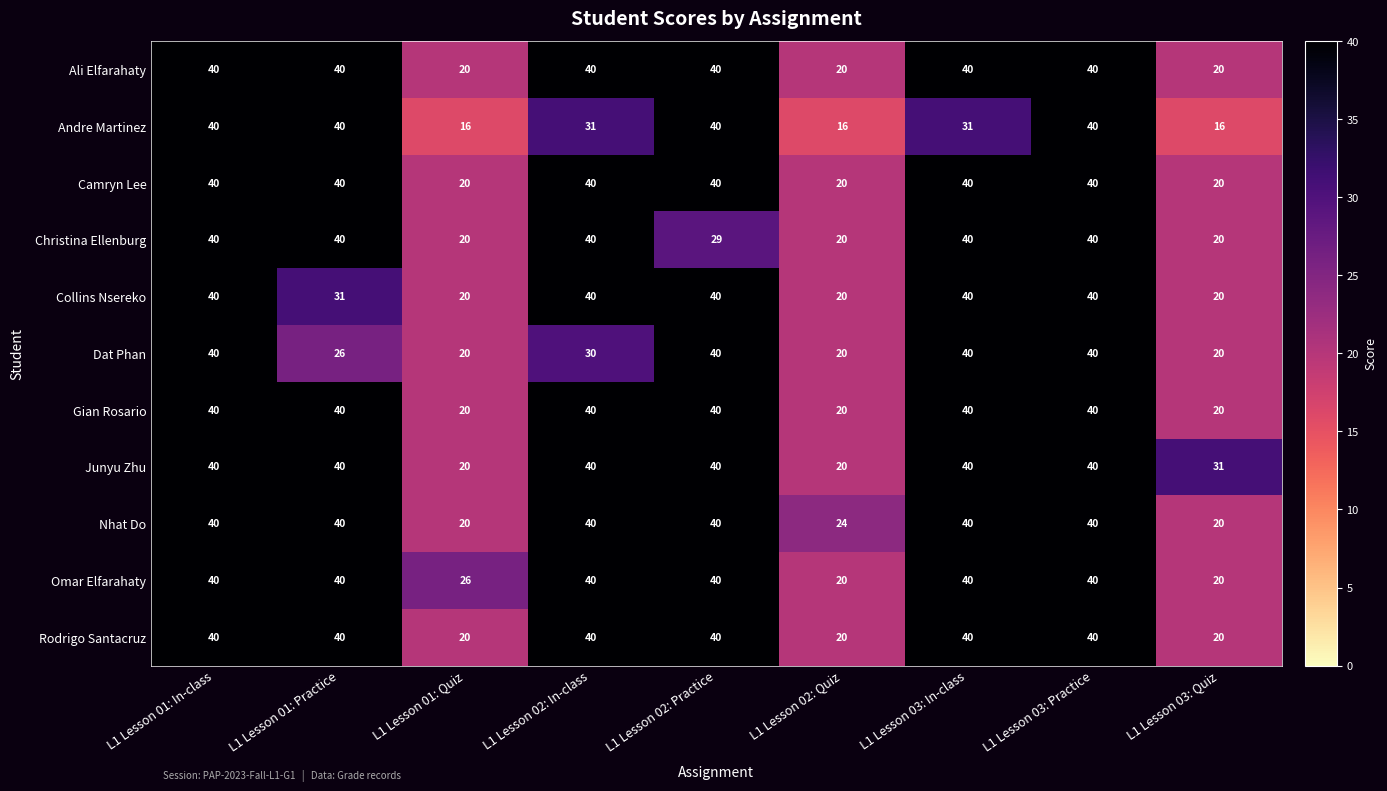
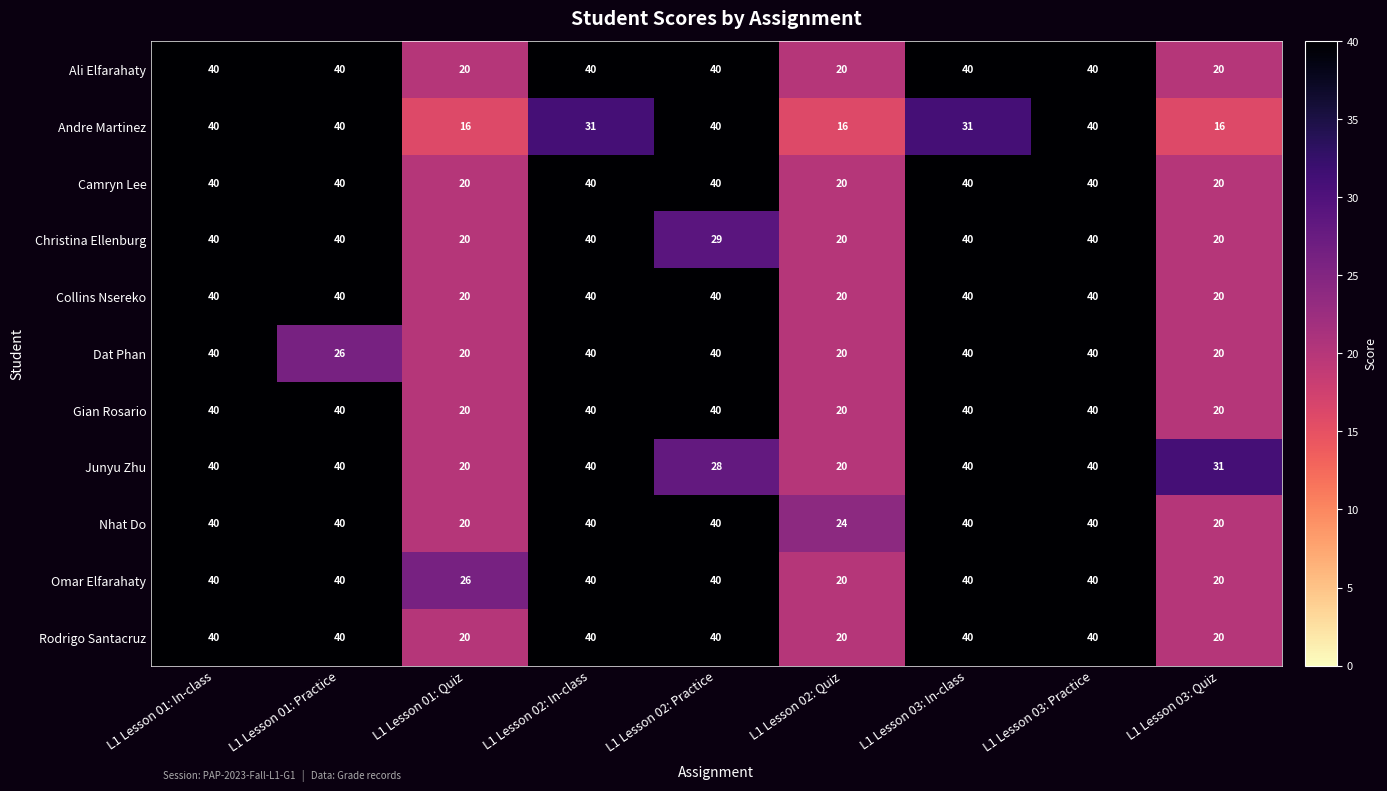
Collins Nsereko, L1 Lesson 01: Practice: 31 -> 40
Dat Phan, L1 Lesson 02: In-class: 30 -> 40
Junyu Zhu, L1 Lesson 02: Practice: 40 -> 28
